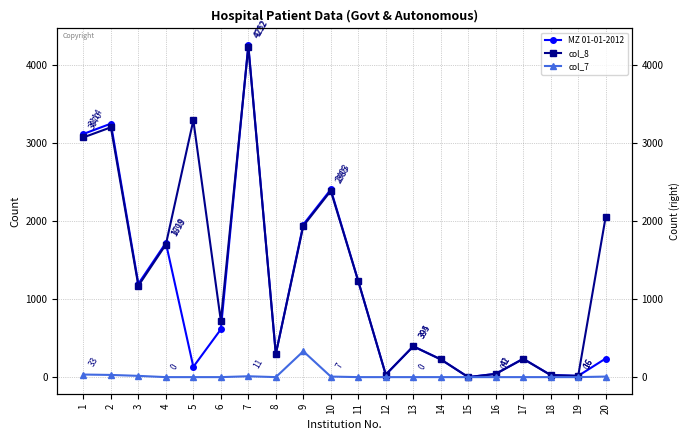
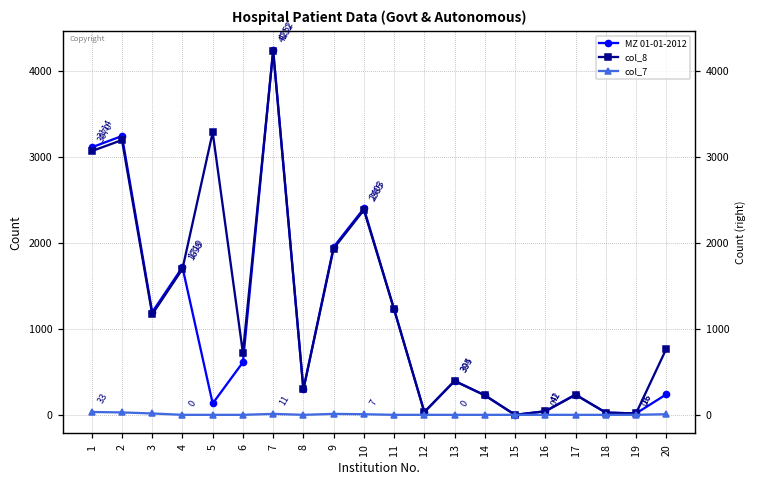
col_7, 9: 300 -> 0
col_8, 20: 2100 -> 800
